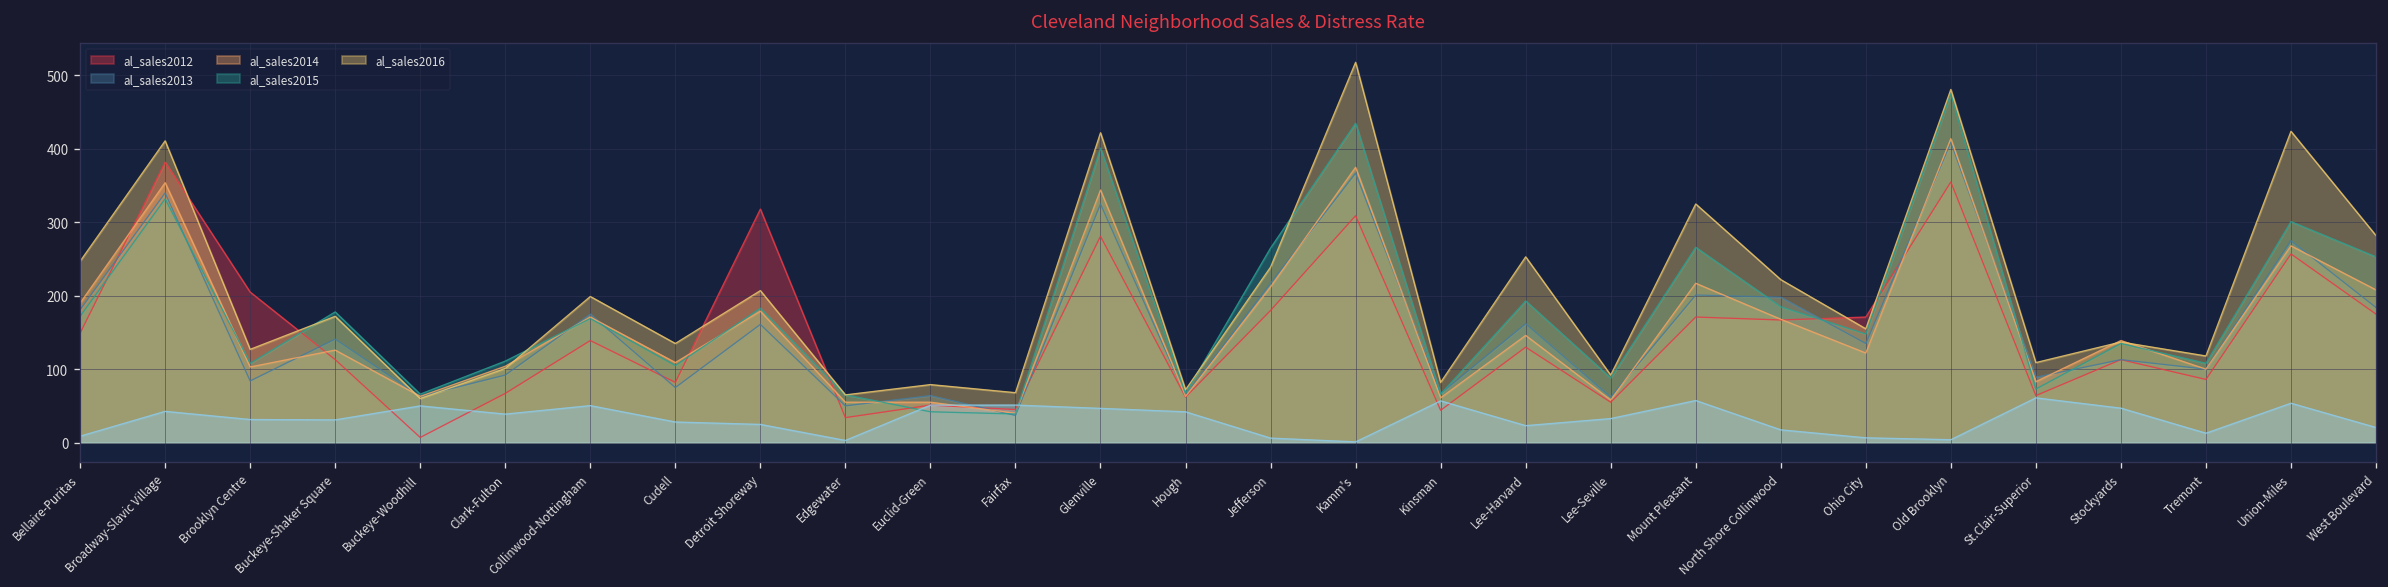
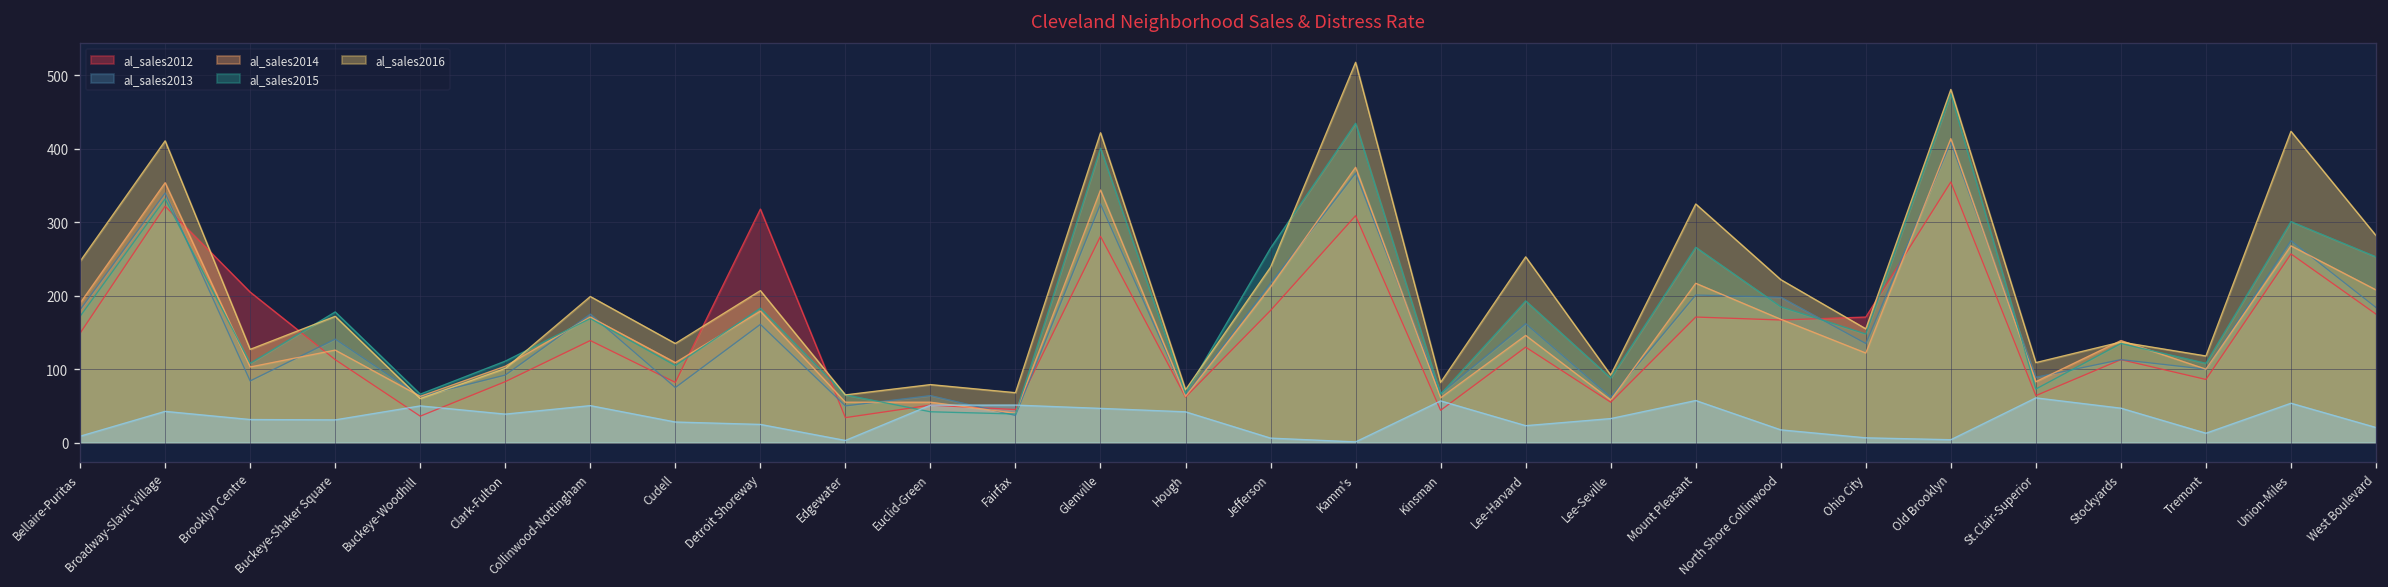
al_sales2012, Broadway-Slavic Village: 380 -> 320
al_sales2012, Buckeye-Woodhill: 10 -> 40
al_sales2012, Clark-Fulton: 70 -> 80
